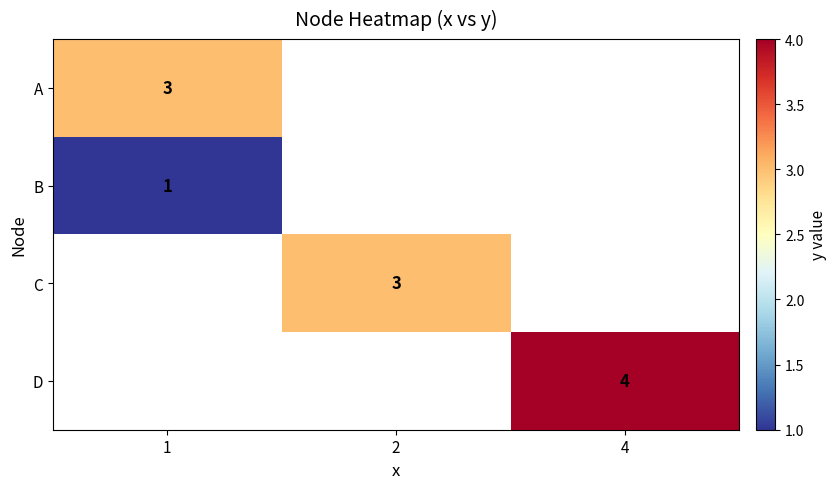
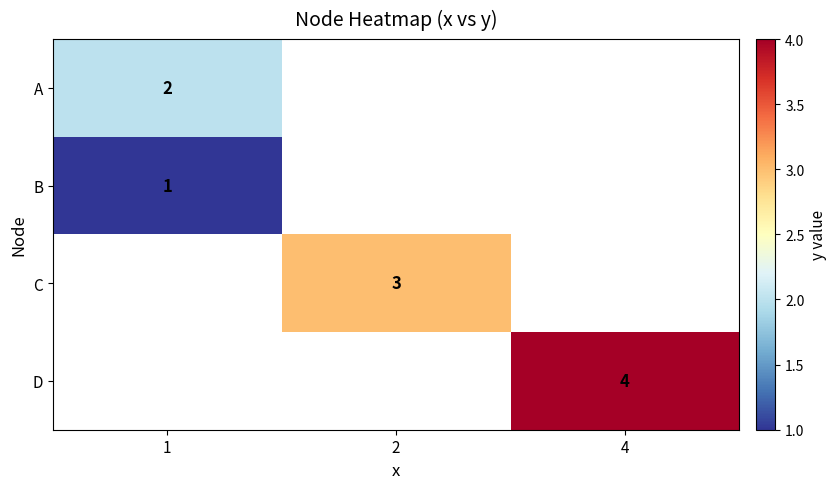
A, 1: 3 -> 2
